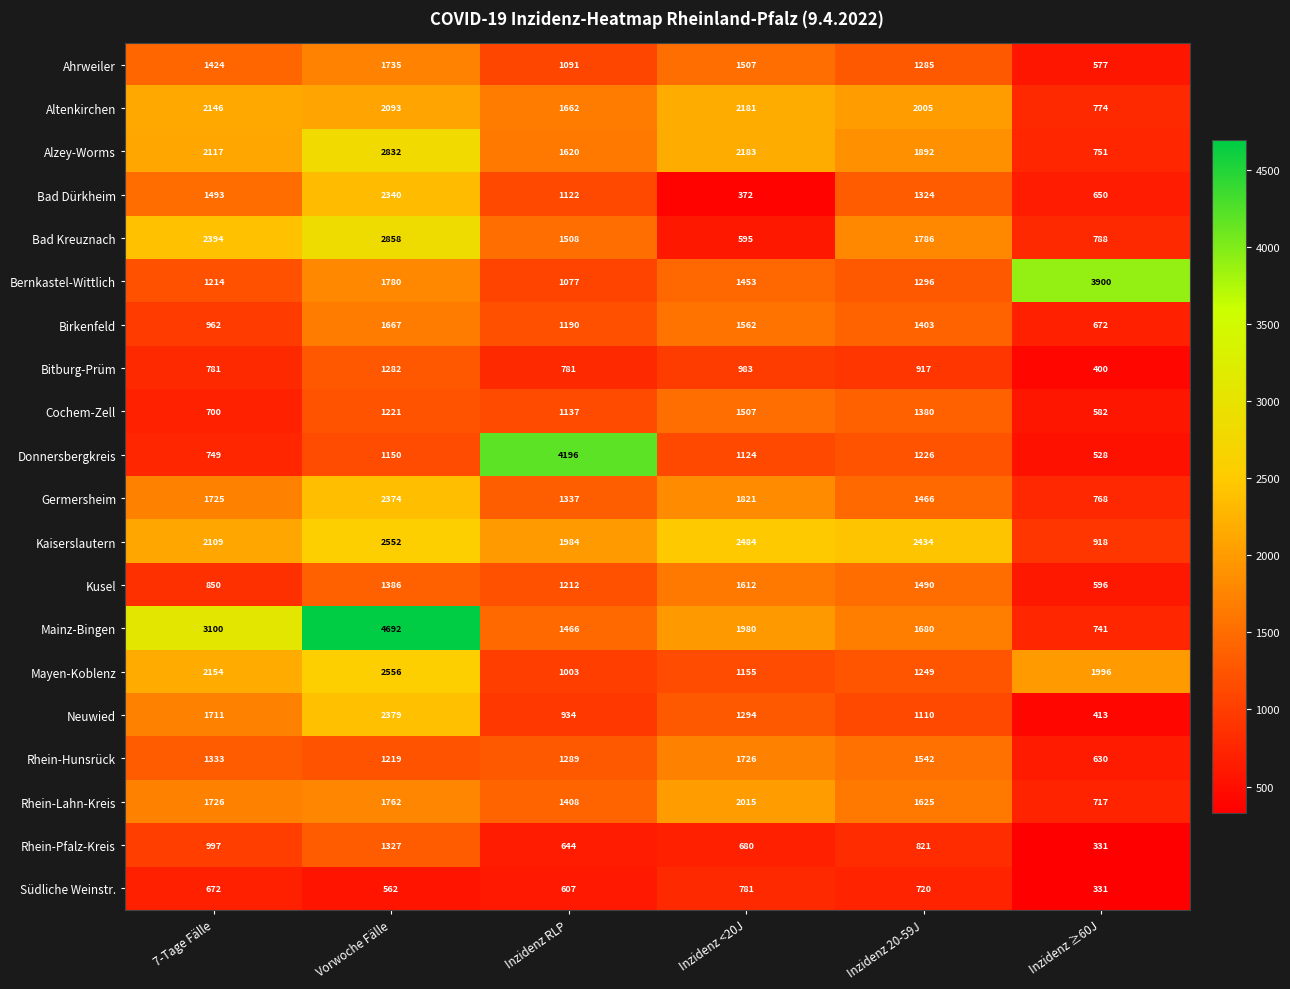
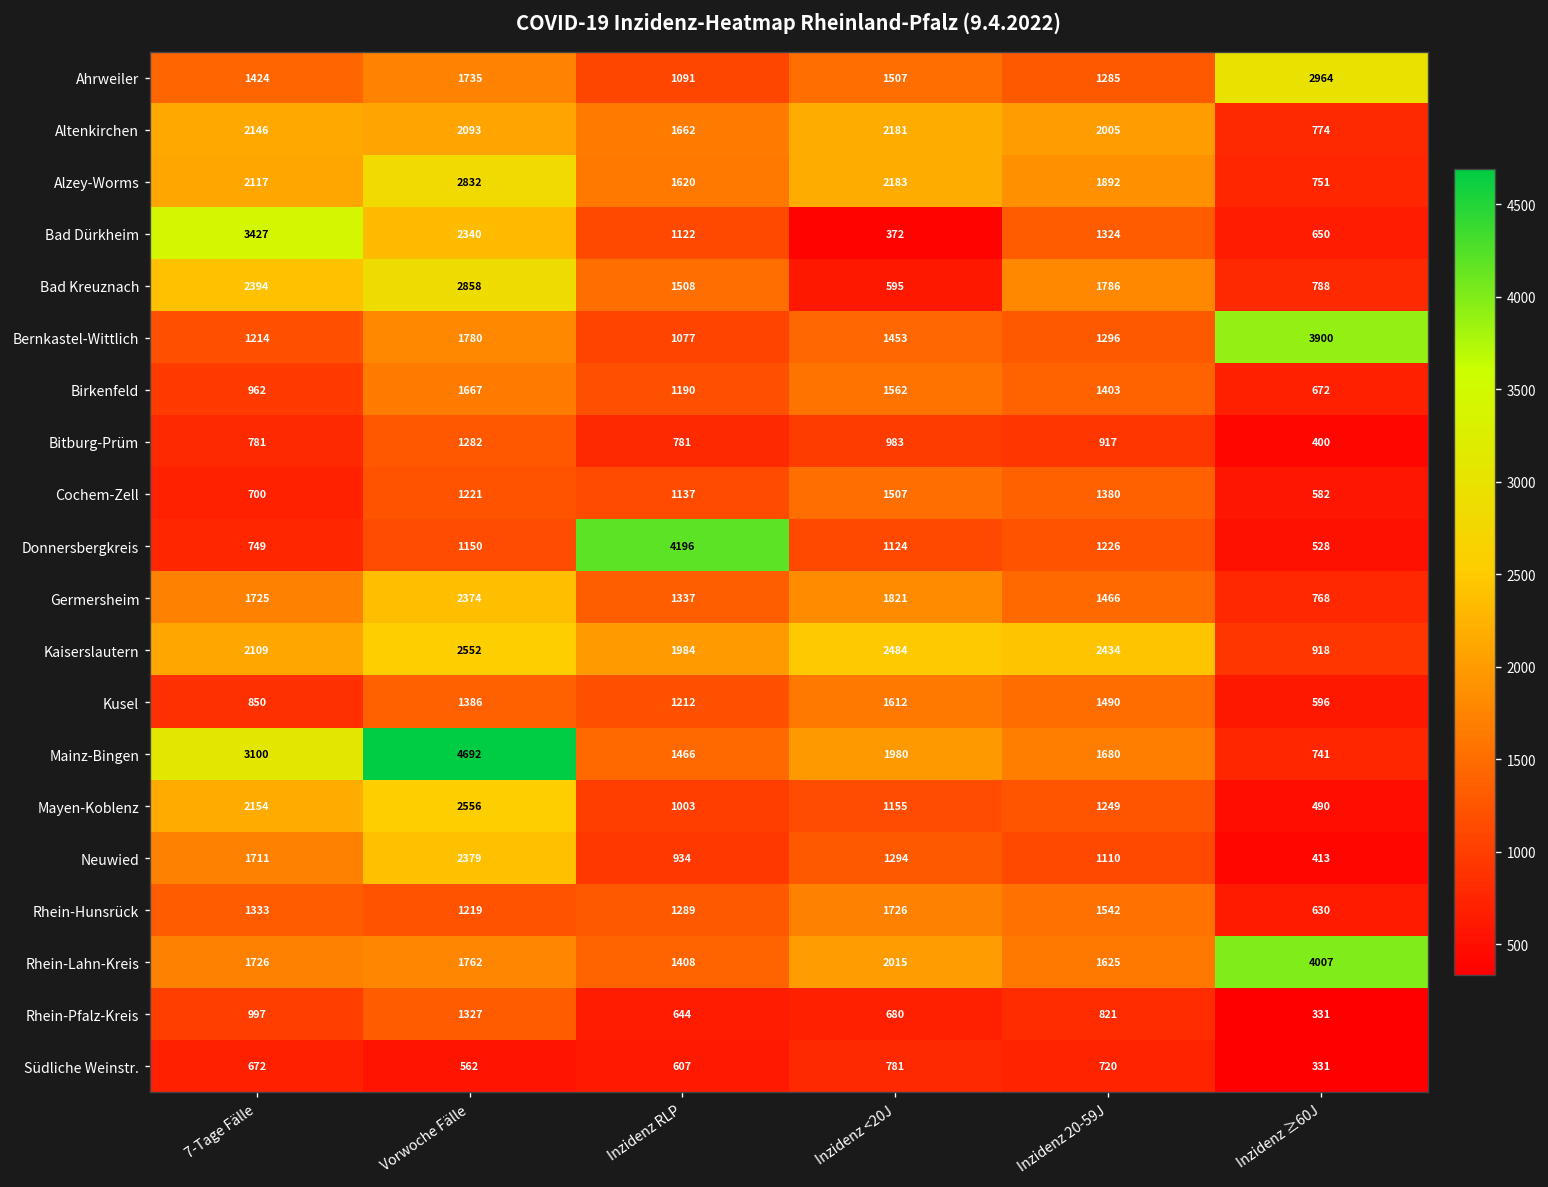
Ahrweiler, Inzidenz ≥60J: 577 -> 2964
Bad Dürkheim, 7-Tage Fälle: 1493 -> 3427
Mayen-Koblenz, Inzidenz ≥60J: 1996 -> 490
Rhein-Lahn-Kreis, Inzidenz ≥60J: 717 -> 4007
